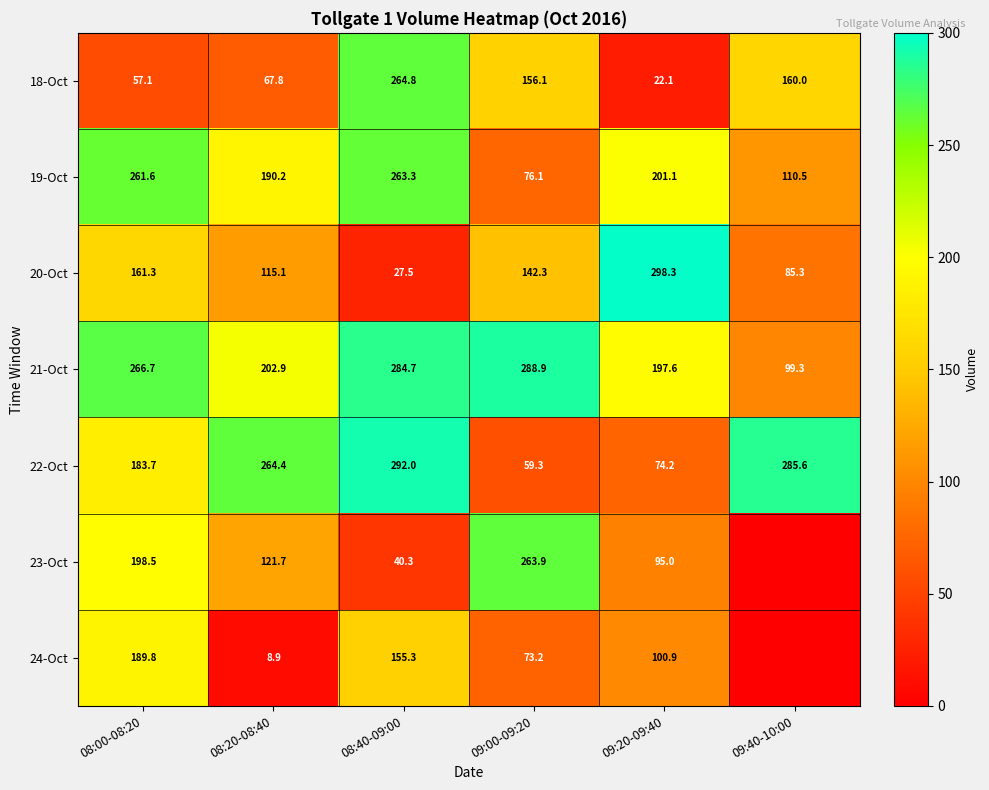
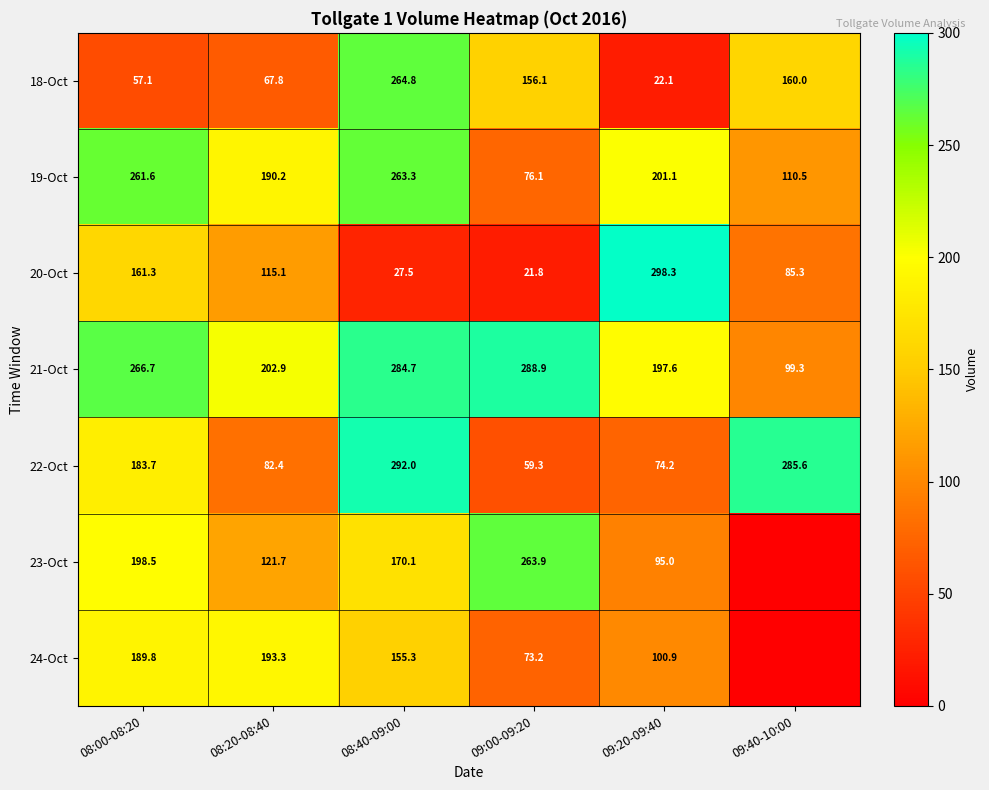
20-Oct, 09:00-09:20: 142.3 -> 21.8
22-Oct, 08:20-08:40: 264.4 -> 82.4
23-Oct, 08:40-09:00: 40.3 -> 170.1
24-Oct, 08:20-08:40: 8.9 -> 193.3
